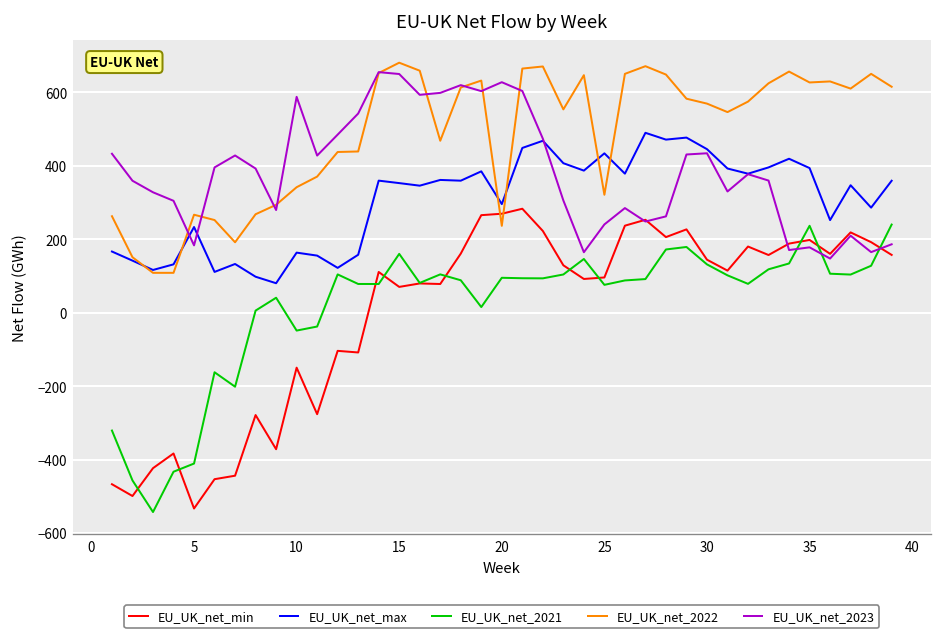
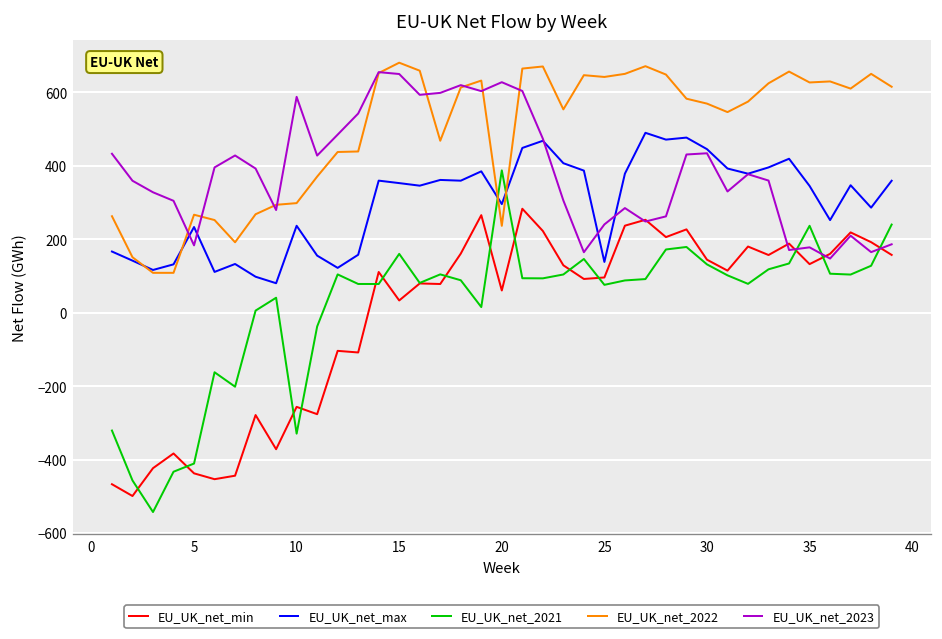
EU_UK_net_min, 5: -530 -> -440
EU_UK_net_min, 10: -150 -> -260
EU_UK_net_max, 10: 160 -> 240
EU_UK_net_2021, 10: -50 -> -330
EU_UK_net_2022, 10: 340 -> 300
EU_UK_net_min, 15: 70 -> 30
EU_UK_net_min, 20: 270 -> 60
EU_UK_net_2021, 20: 100 -> 390
EU_UK_net_max, 25: 430 -> 140
EU_UK_net_2022, 25: 320 -> 640
EU_UK_net_min, 35: 200 -> 130
EU_UK_net_max, 35: 390 -> 350
